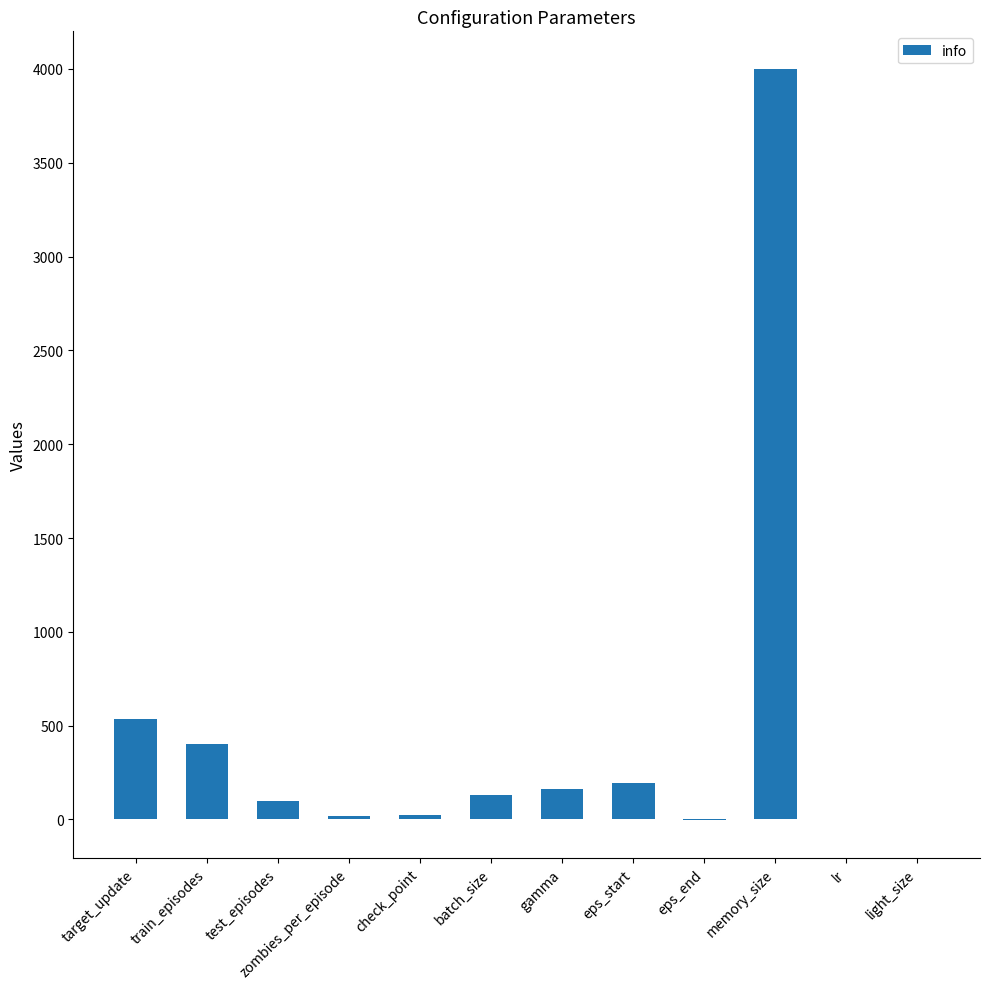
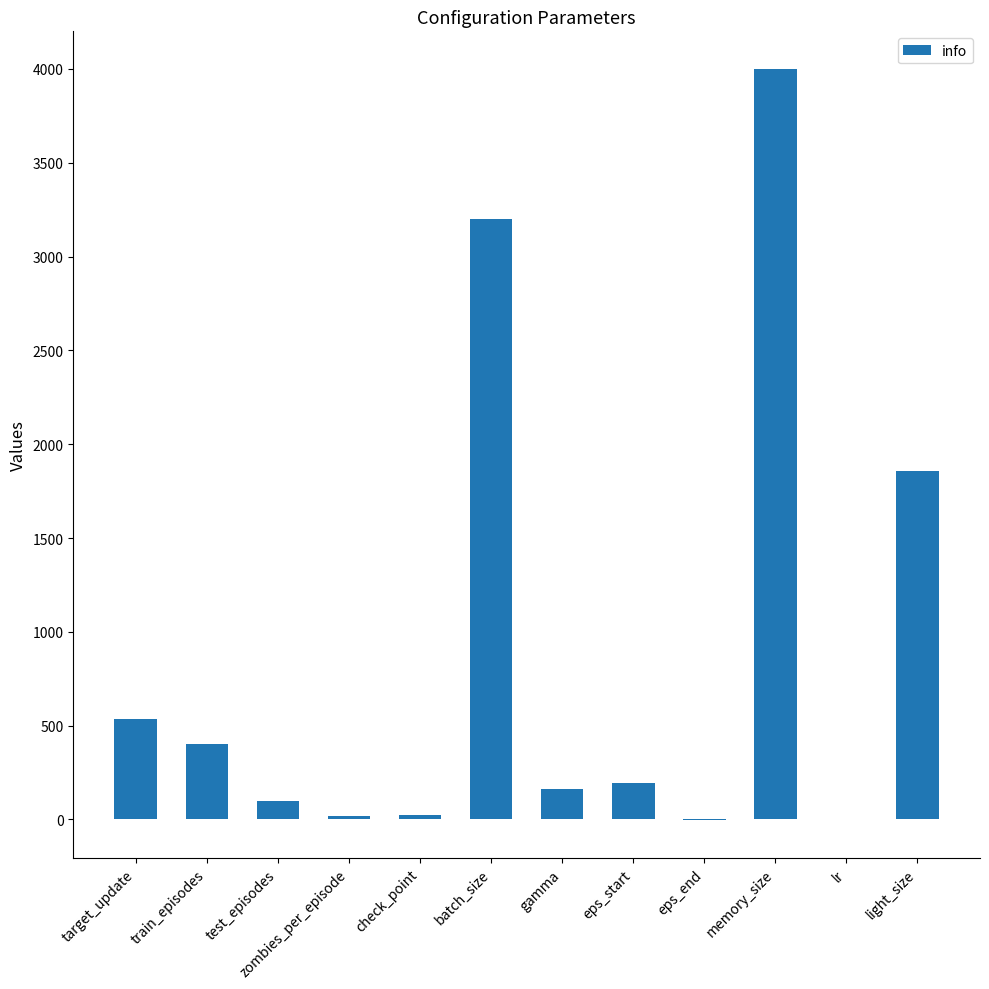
batch_size: 130 -> 3200
light_size: 0 -> 1860
